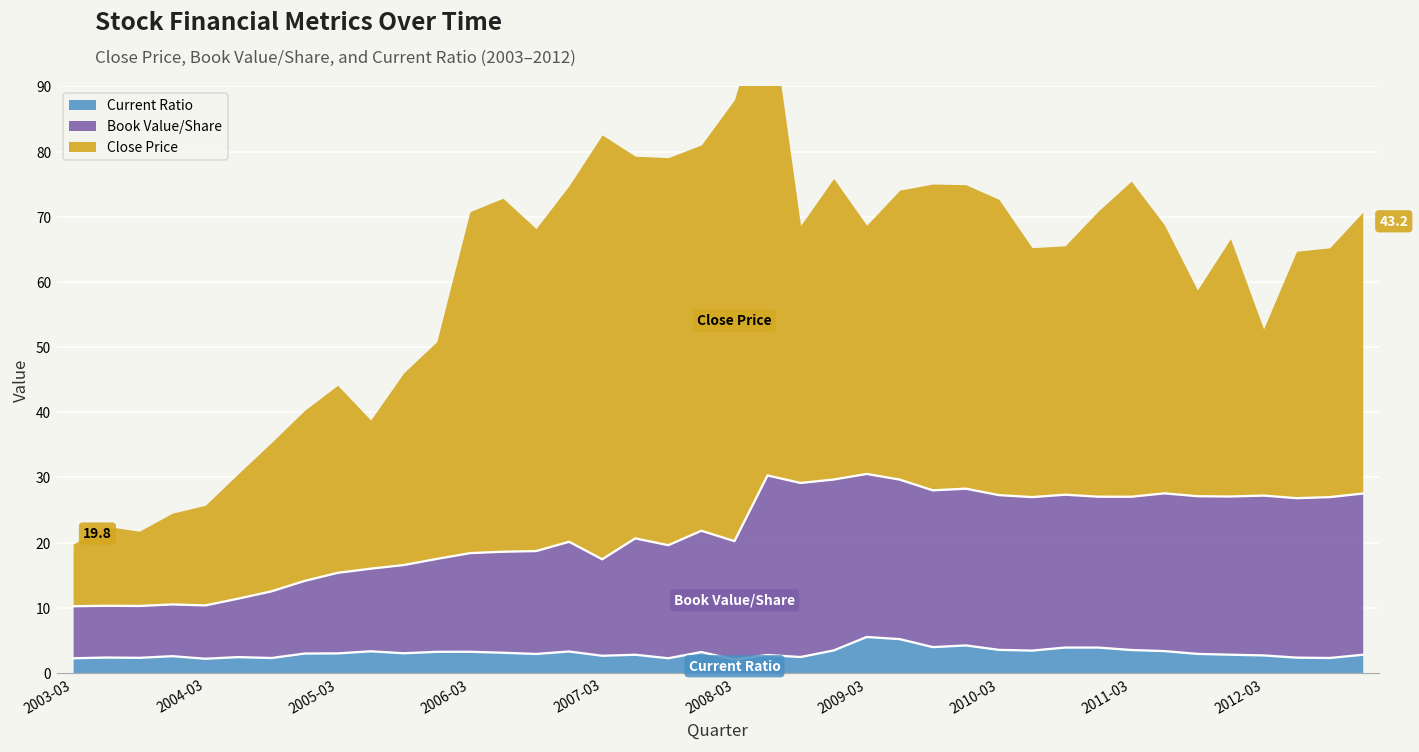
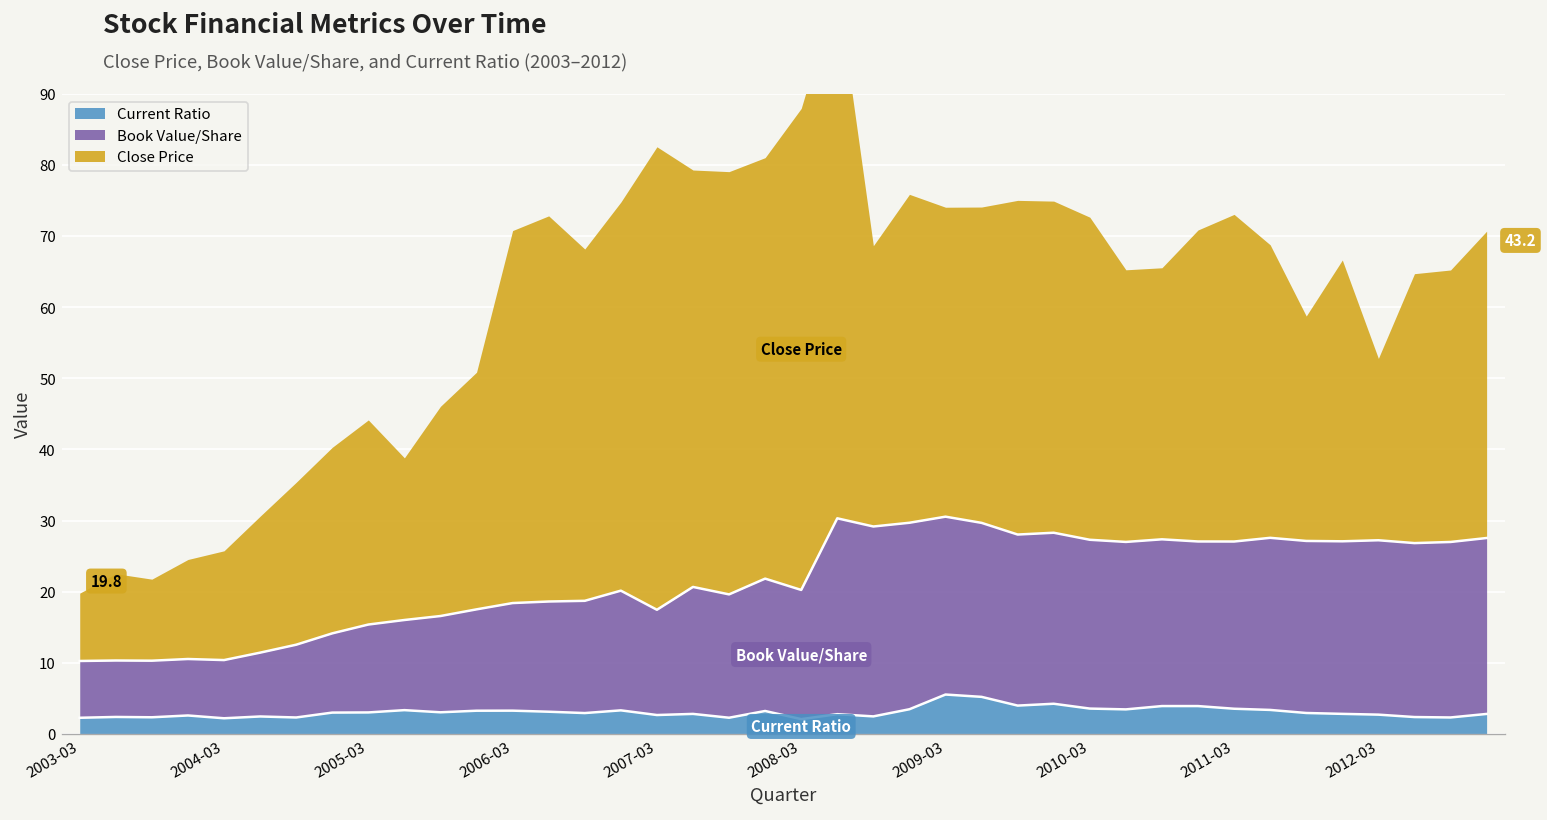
Close Price, 2009-03: 38 -> 44
Close Price, 2011-03: 48 -> 46
